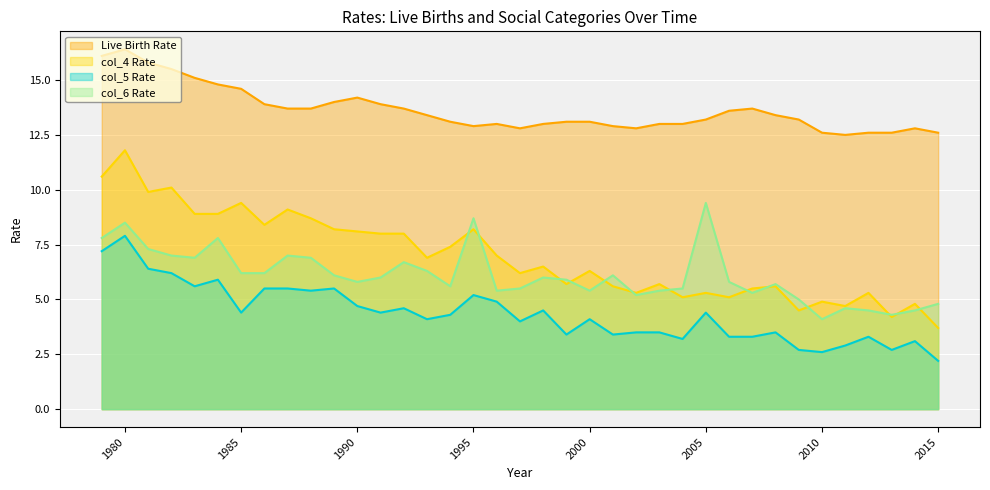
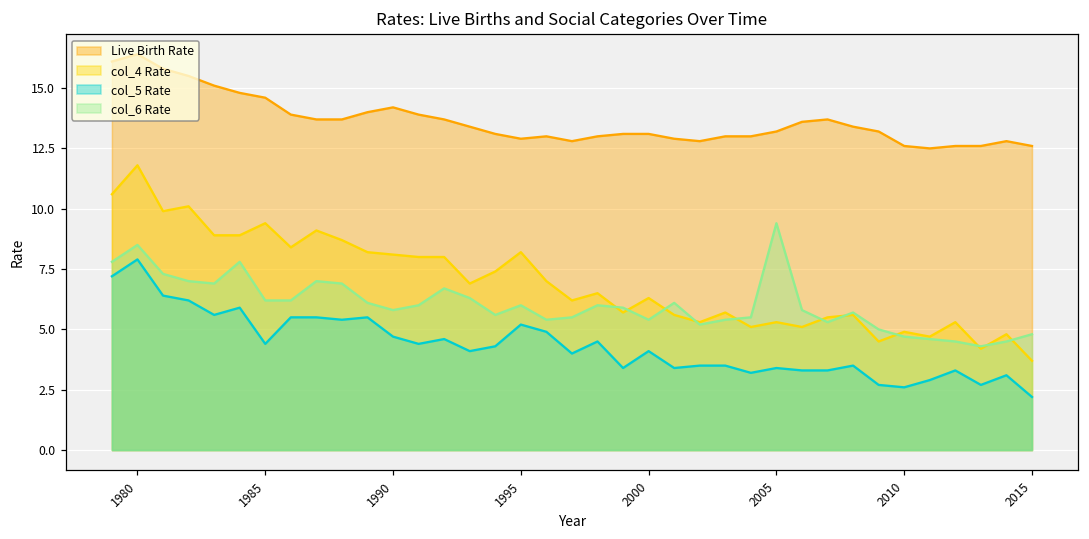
col_6 Rate, 1995: 8.7 -> 6.0
col_5 Rate, 2005: 4.4 -> 3.4
col_6 Rate, 2010: 4.1 -> 4.7
